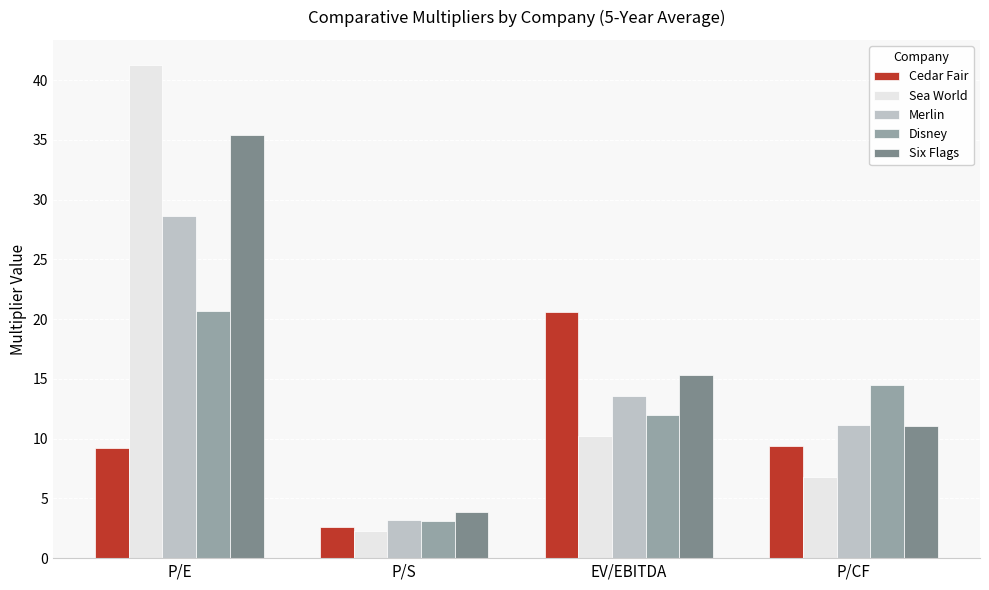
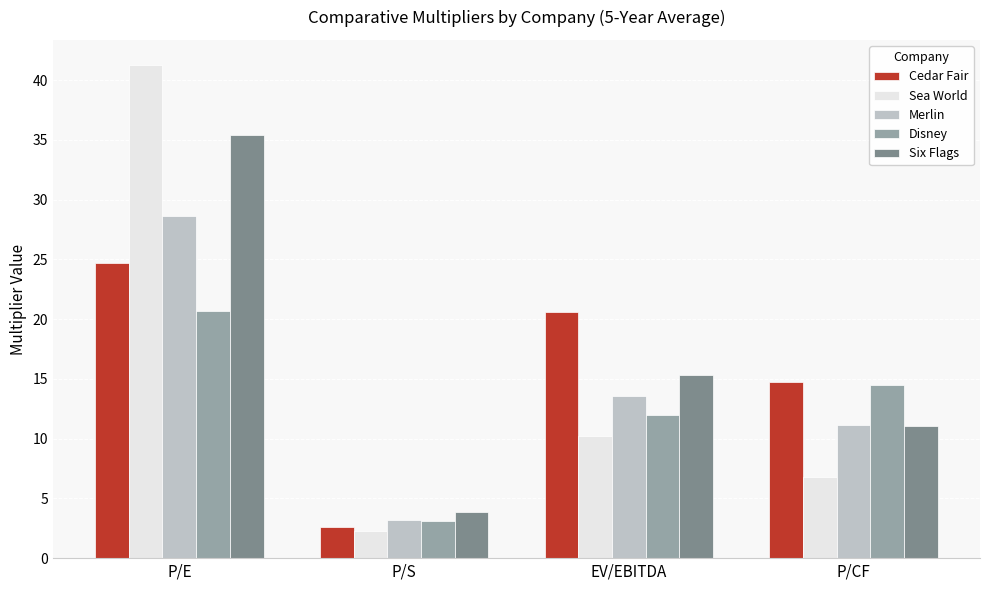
Cedar Fair, P/E: 9.2 -> 24.7
Cedar Fair, P/CF: 9.3 -> 14.7
